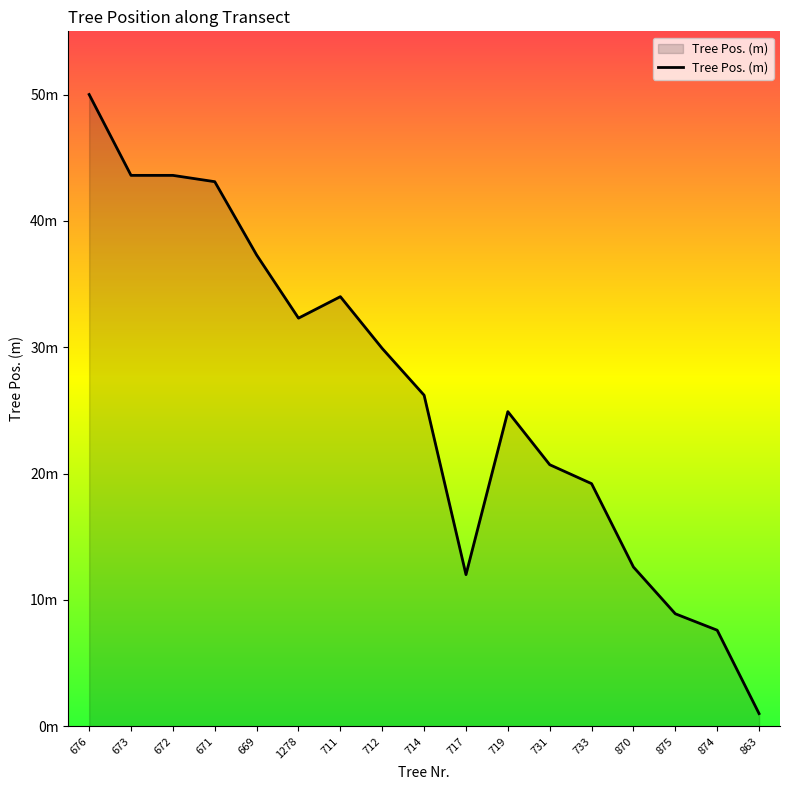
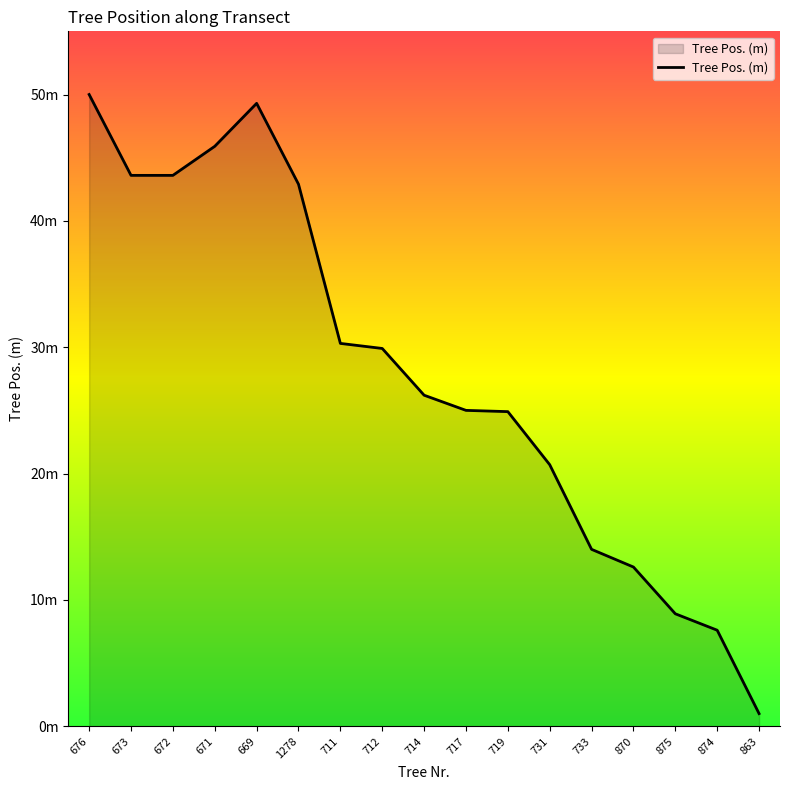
671: 43.1m -> 45.9m
669: 37.3m -> 49.3m
1278: 32.3m -> 42.9m
711: 34.0m -> 30.3m
717: 12m -> 25m
733: 19.2m -> 14.0m
